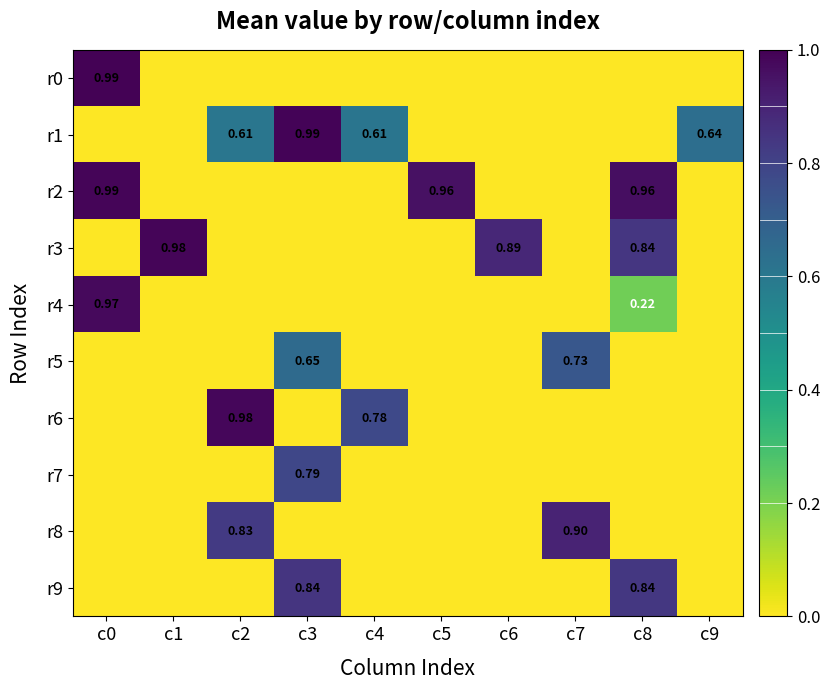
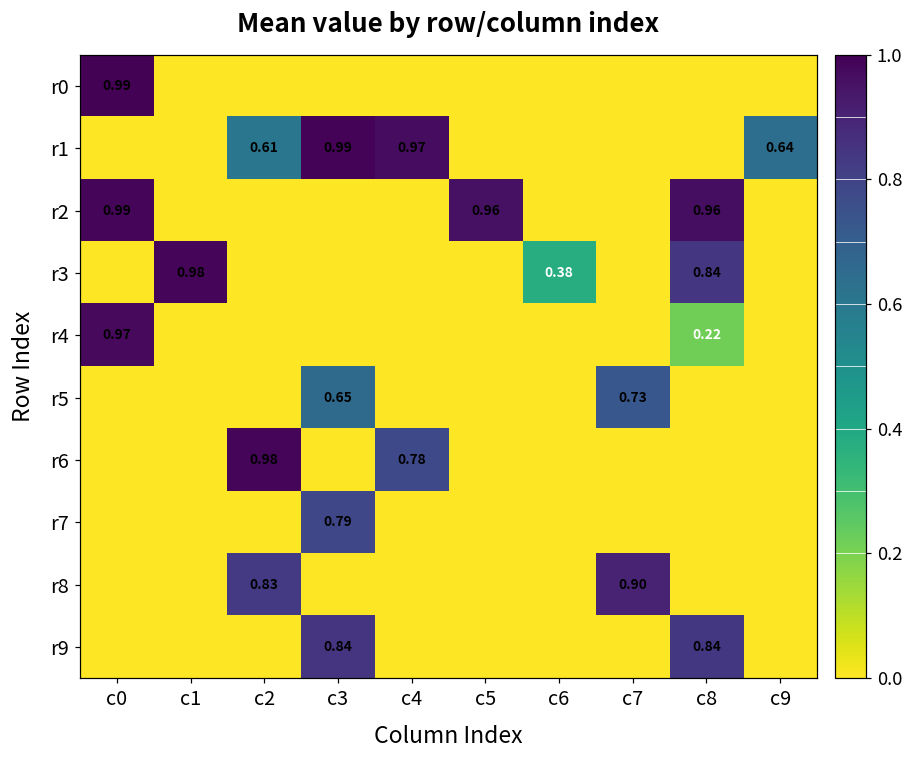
r1, c4: 0.61 -> 0.97
r3, c6: 0.89 -> 0.38
